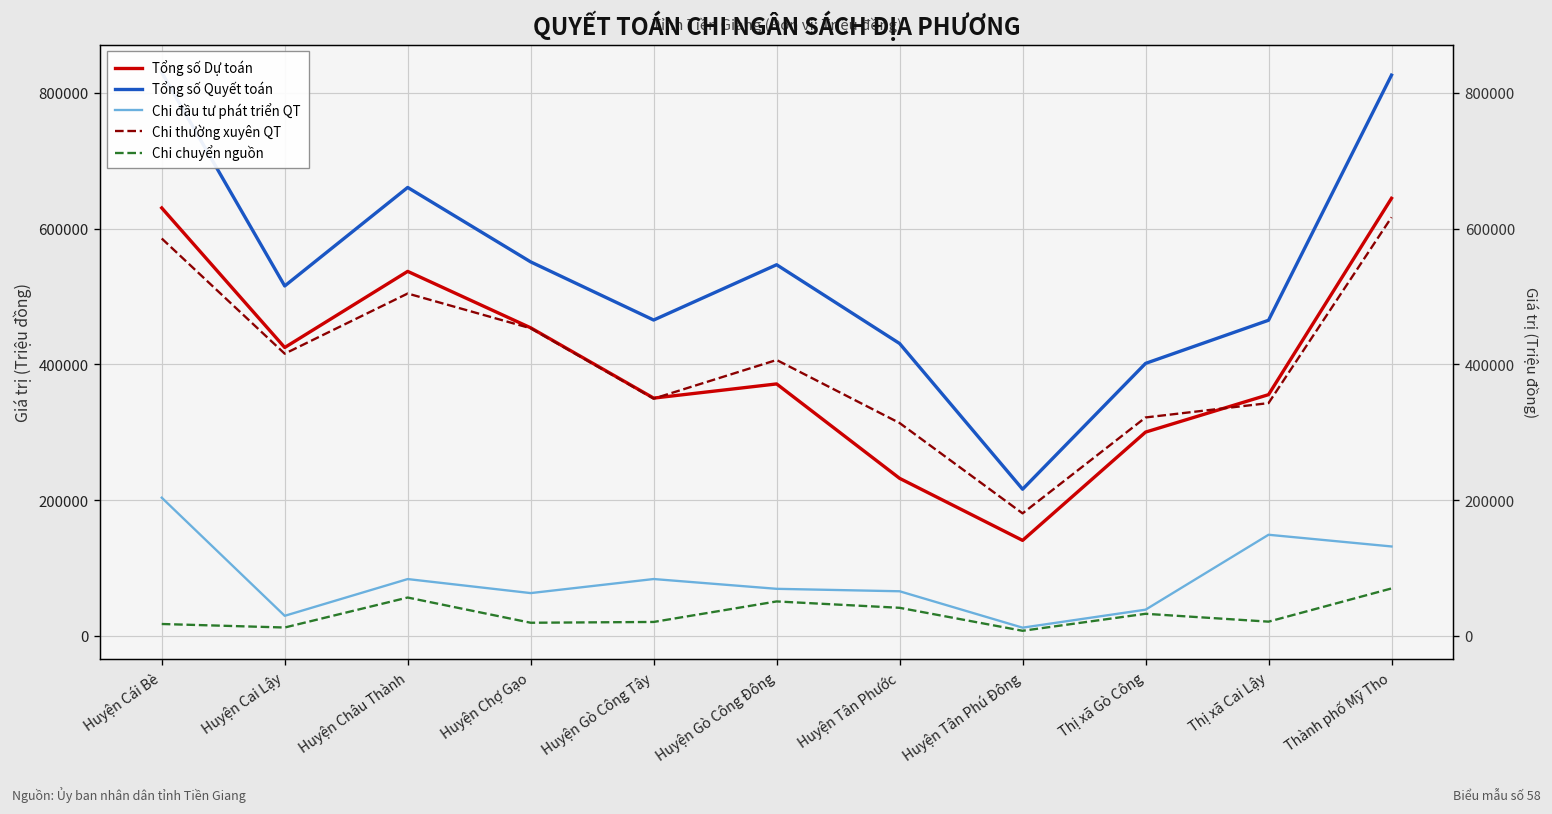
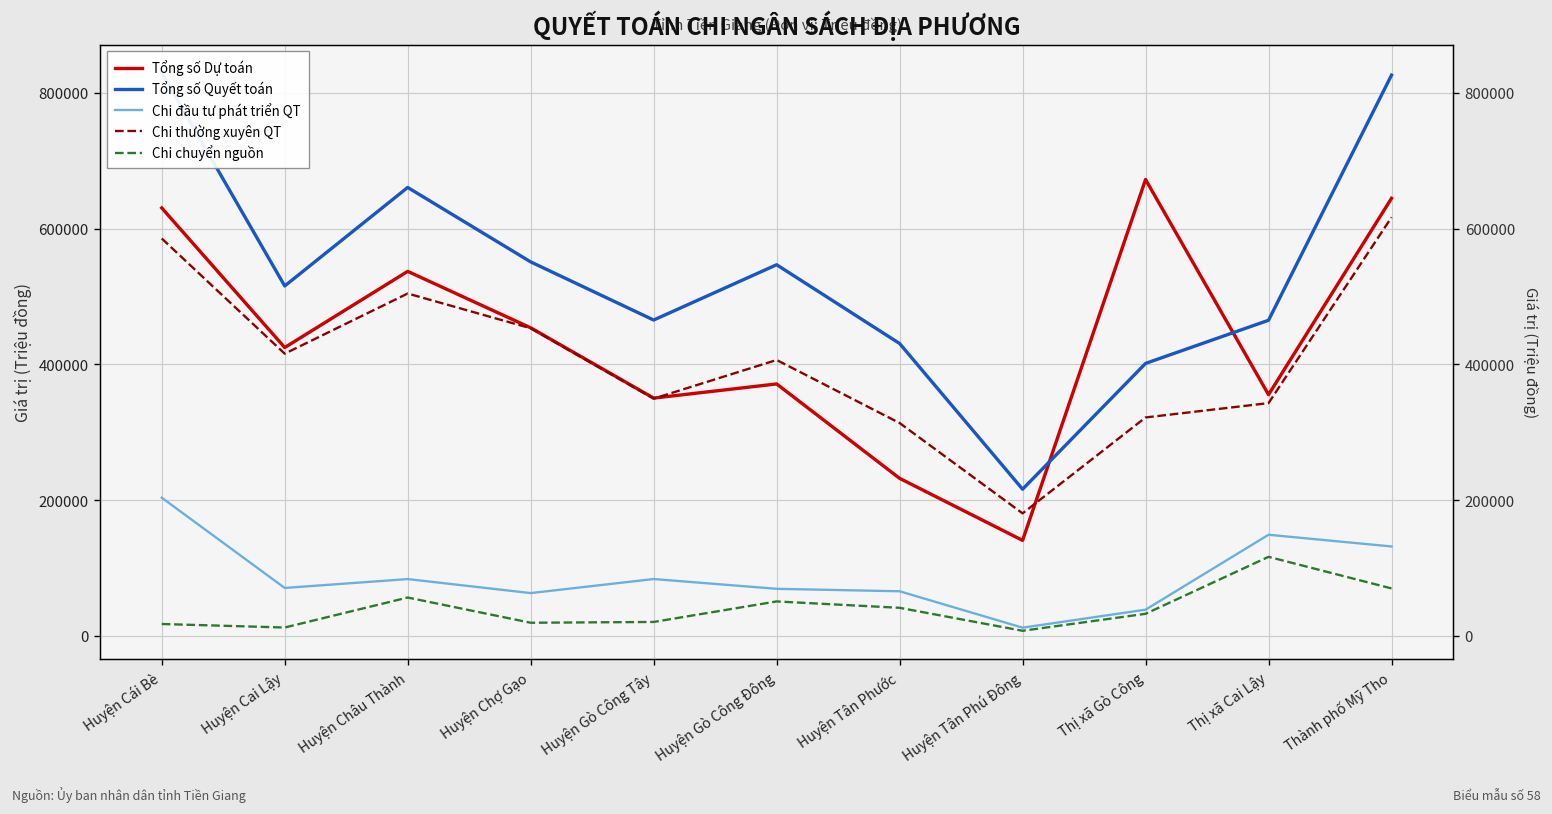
Chi đầu tư phát triển QT, Huyện Cai Lậy: 30000 -> 70000
Tổng số Dự toán, Thị xã Gò Công: 300000 -> 670000
Chi chuyển nguồn, Thị xã Cai Lậy: 20000 -> 120000
